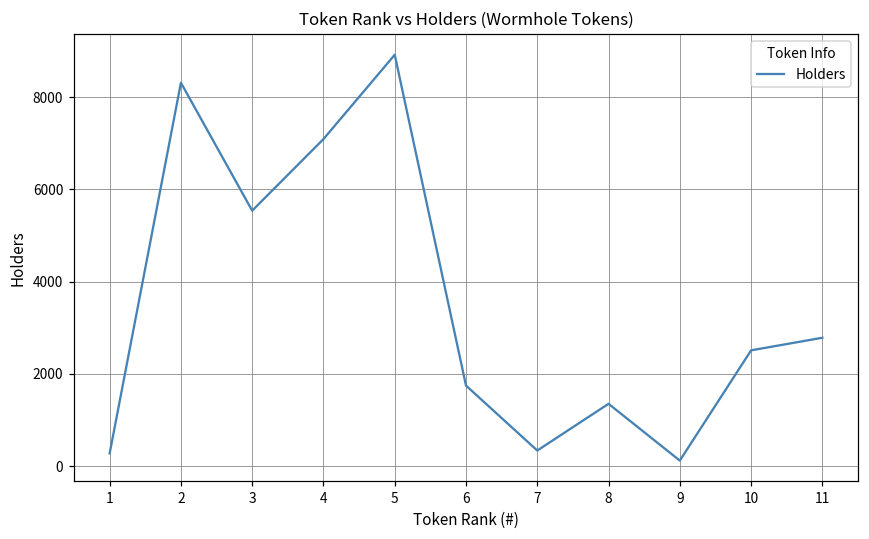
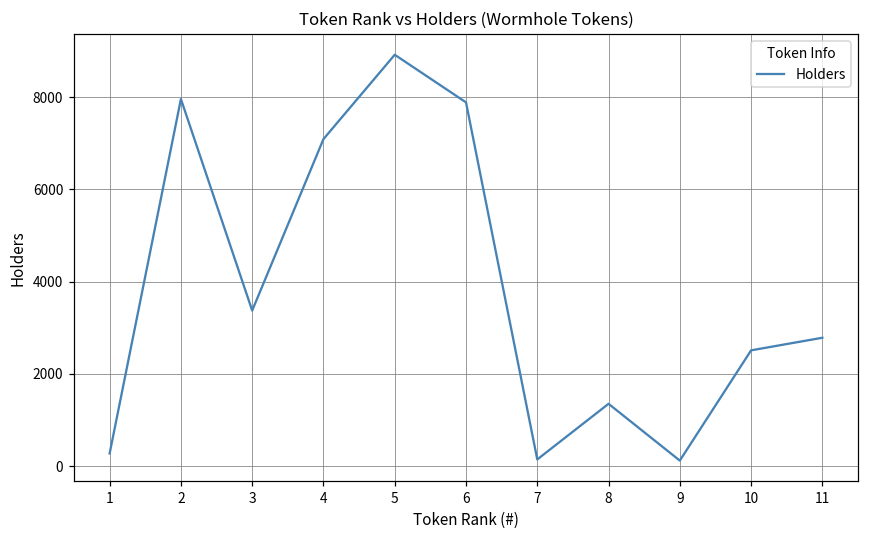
2: 8300 -> 8000
3: 5500 -> 3400
6: 1700 -> 7900
7: 300 -> 100
